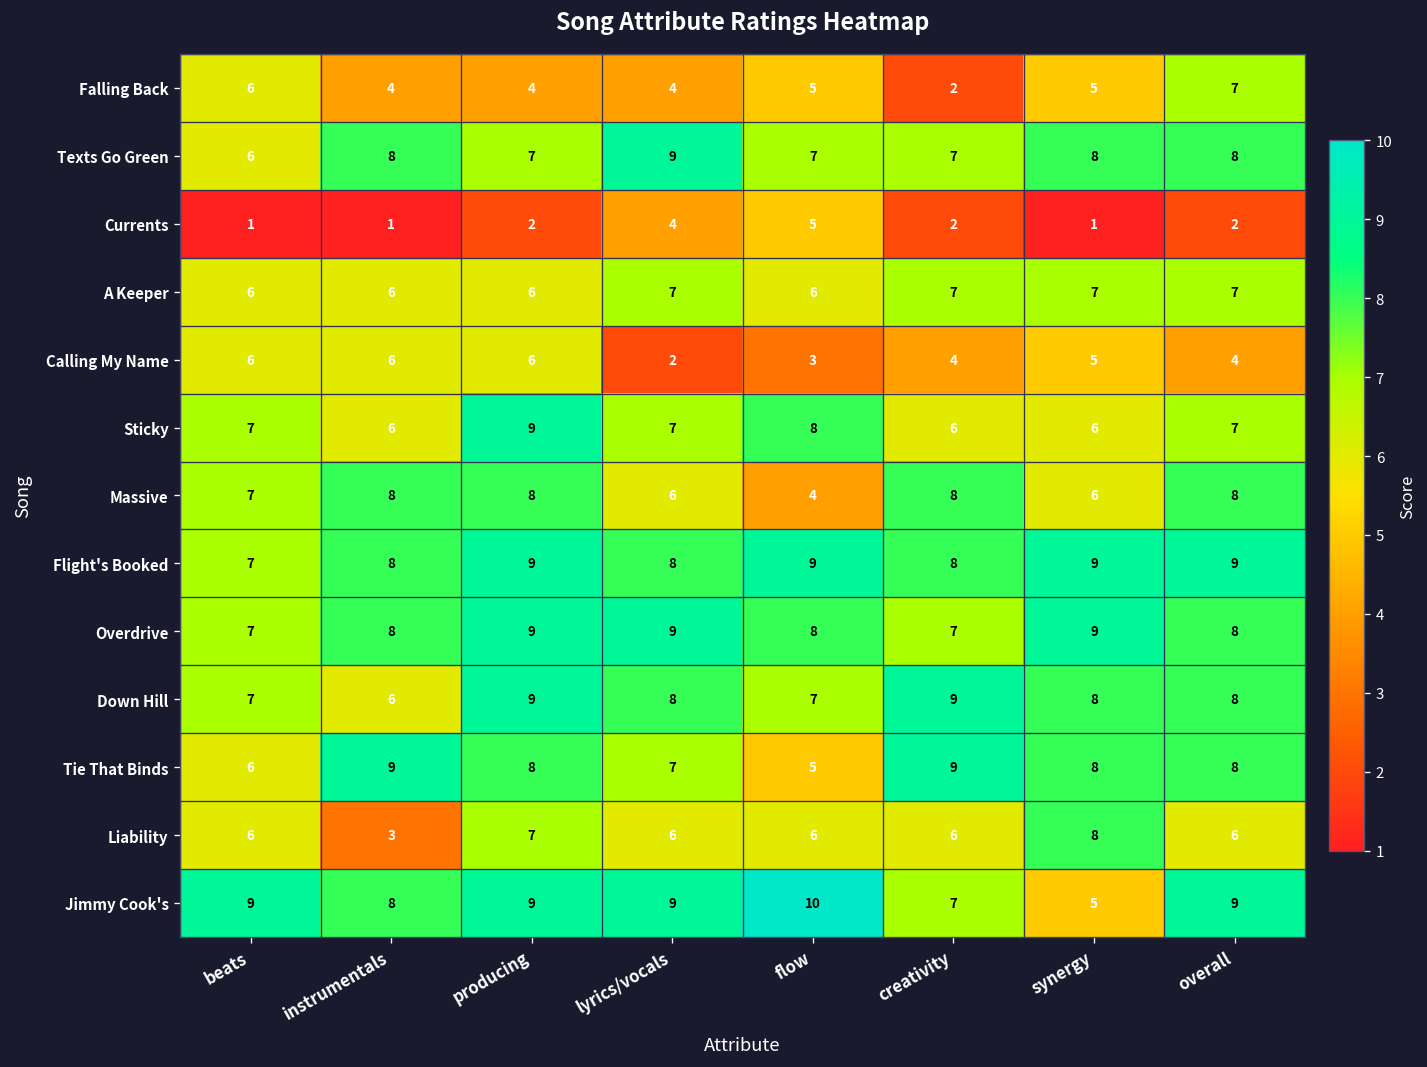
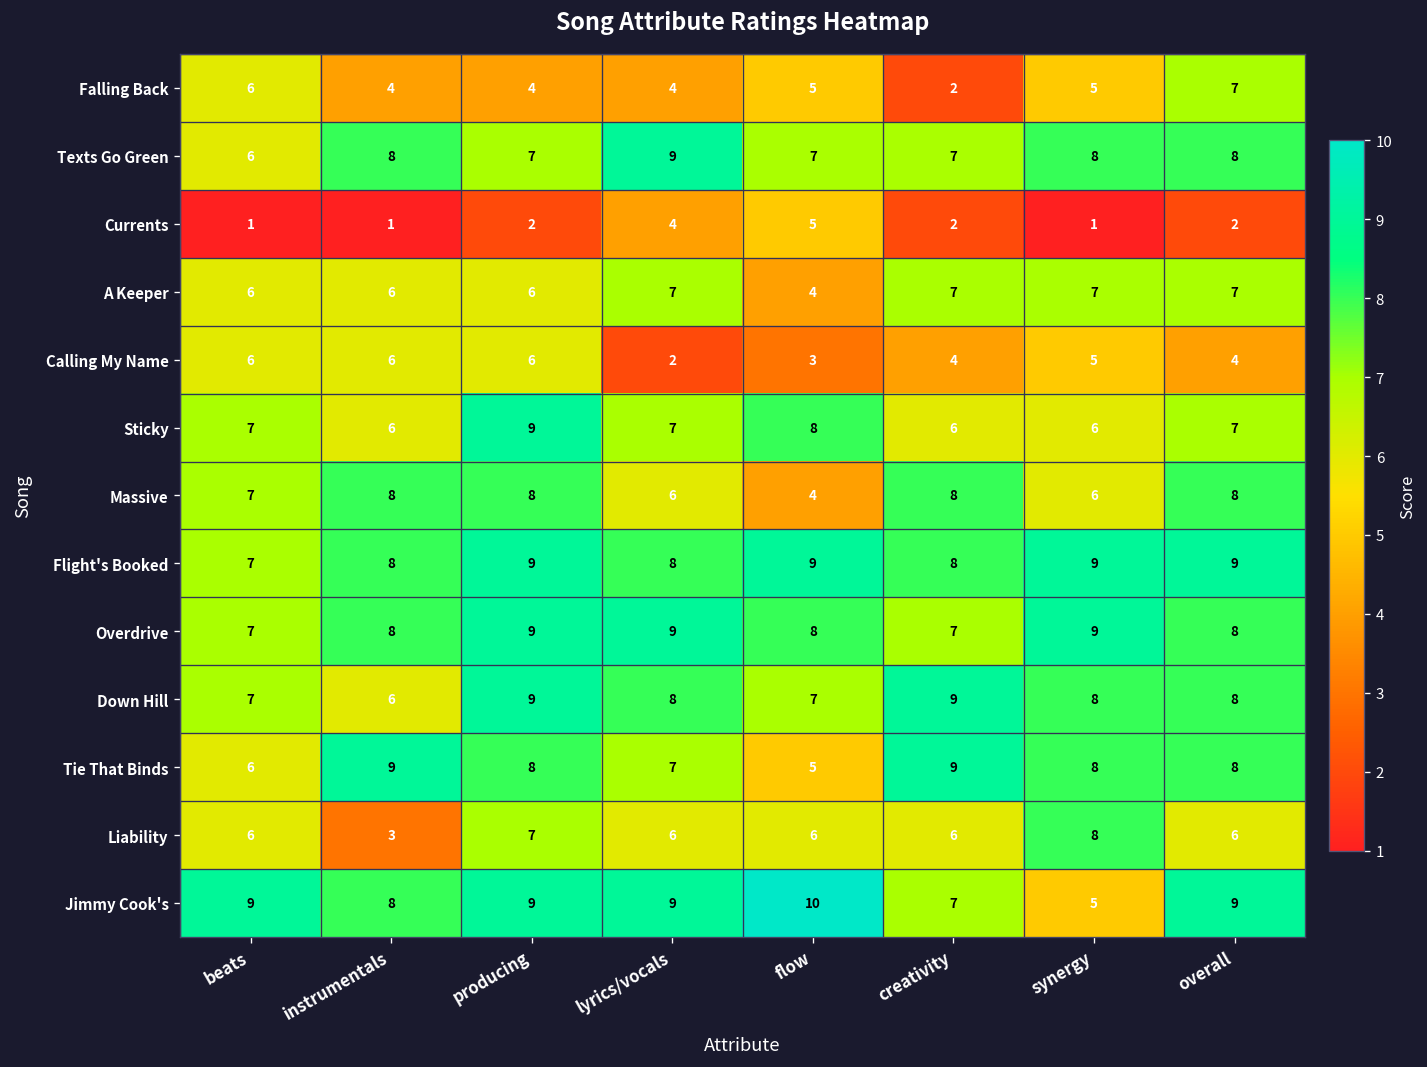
A Keeper, flow: 6 -> 4
